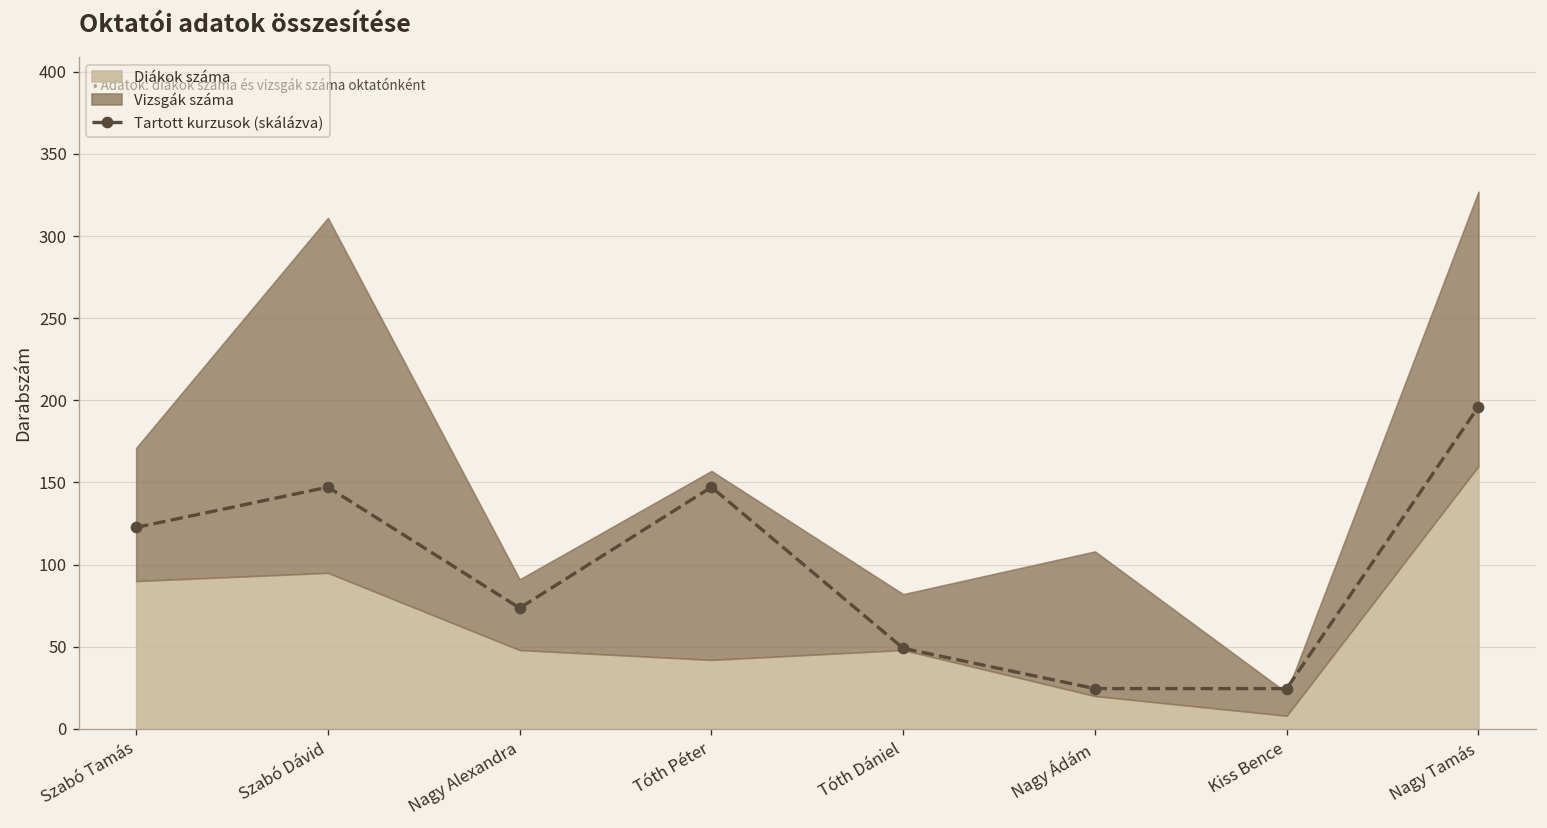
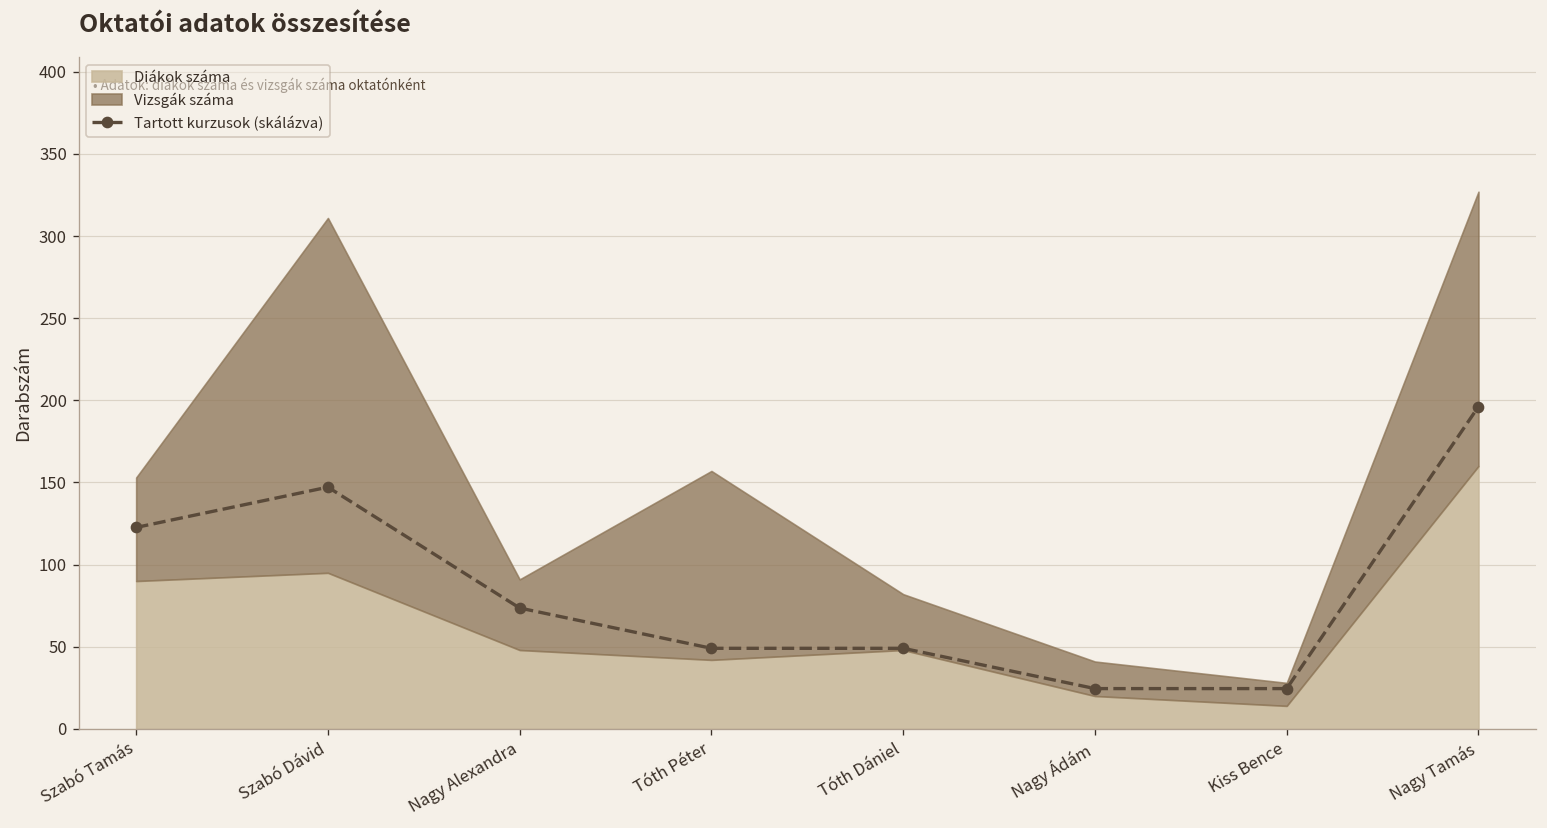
Vizsgák száma, Szabó Tamás: 81 -> 63
Tartott kurzusok (skálázva), Tóth Péter: 147 -> 49
Vizsgák száma, Nagy Ádám: 88 -> 21
Diákok száma, Kiss Bence: 8 -> 14
